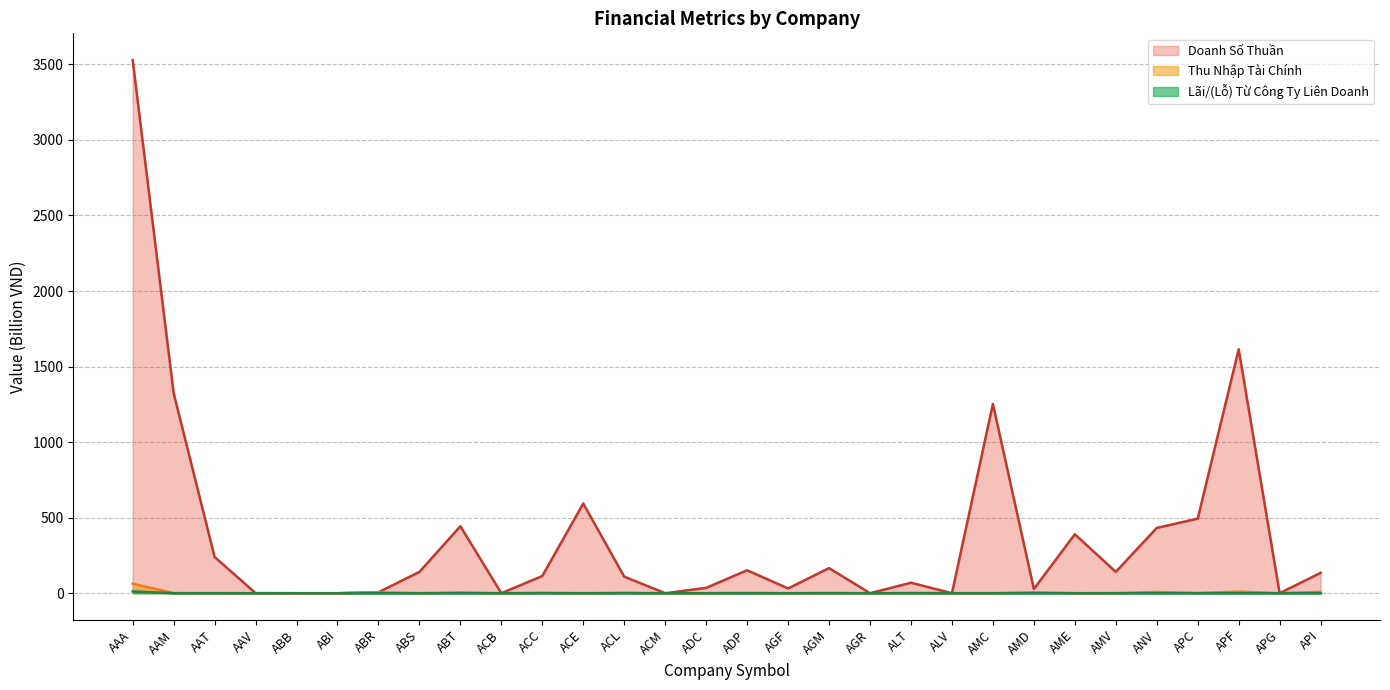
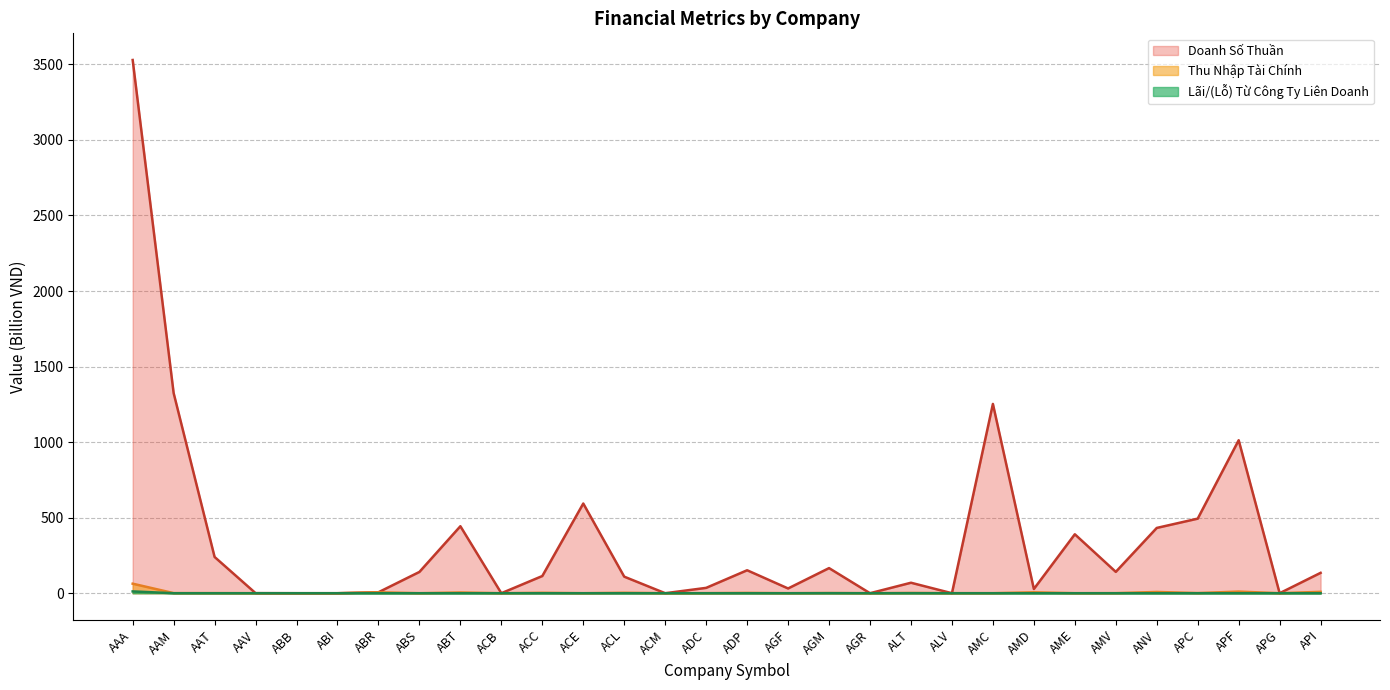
Doanh Số Thuần, APF: 1610 -> 1010
